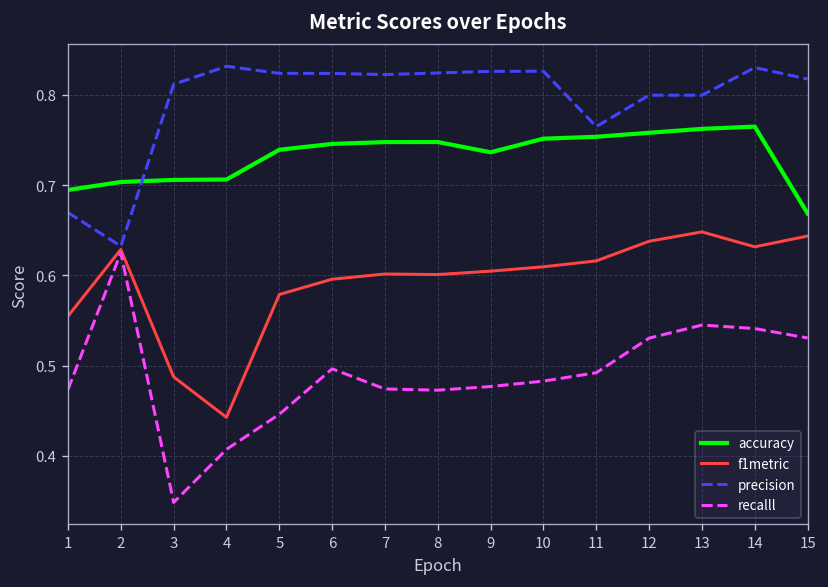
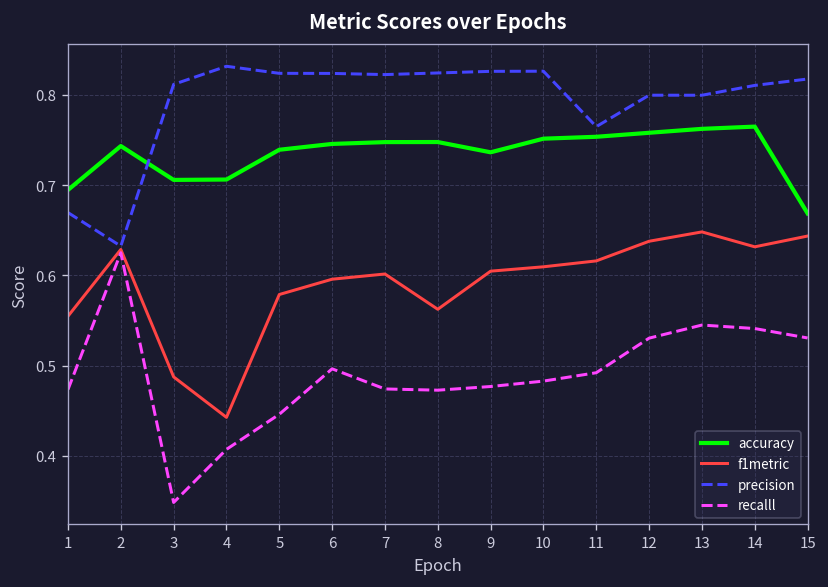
accuracy, 2: 0.70 -> 0.74
f1metric, 8: 0.60 -> 0.56
precision, 14: 0.83 -> 0.81
